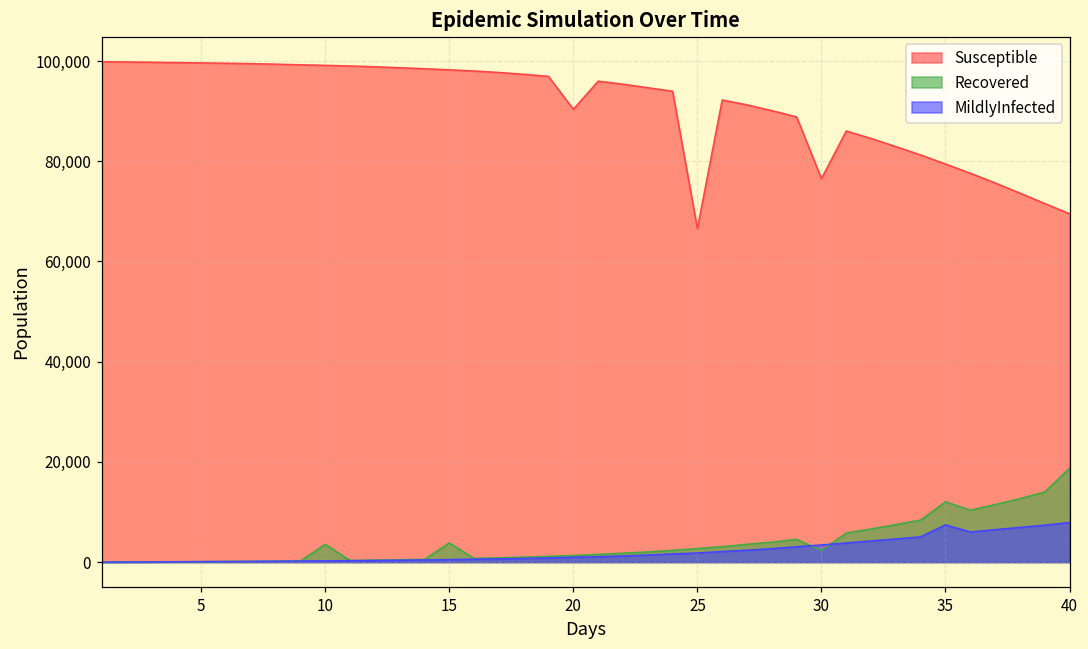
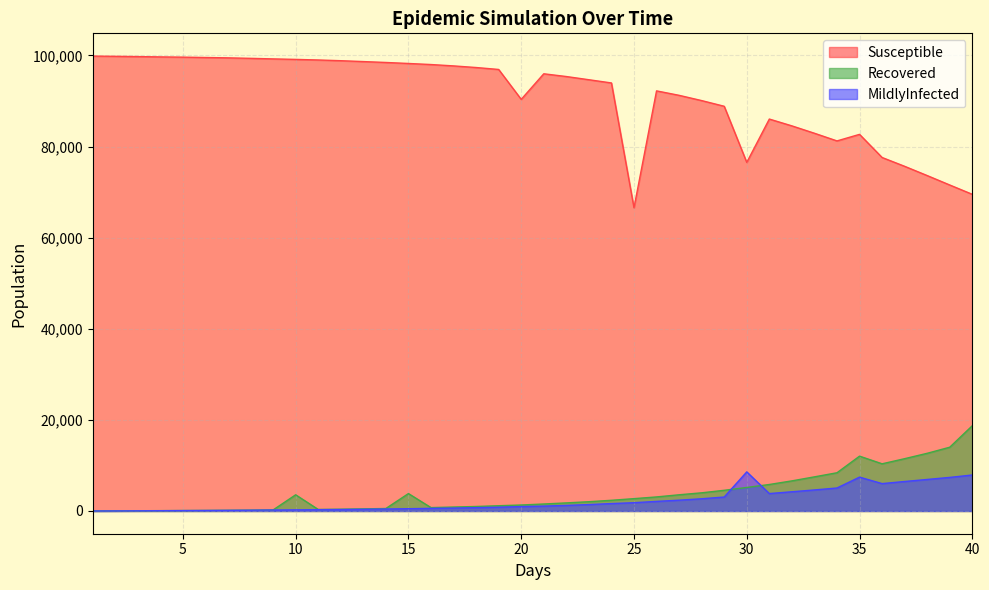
Recovered, 30: 2,000 -> 5,000
MildlyInfected, 30: 3,000 -> 9,000
Susceptible, 35: 79,000 -> 83,000
